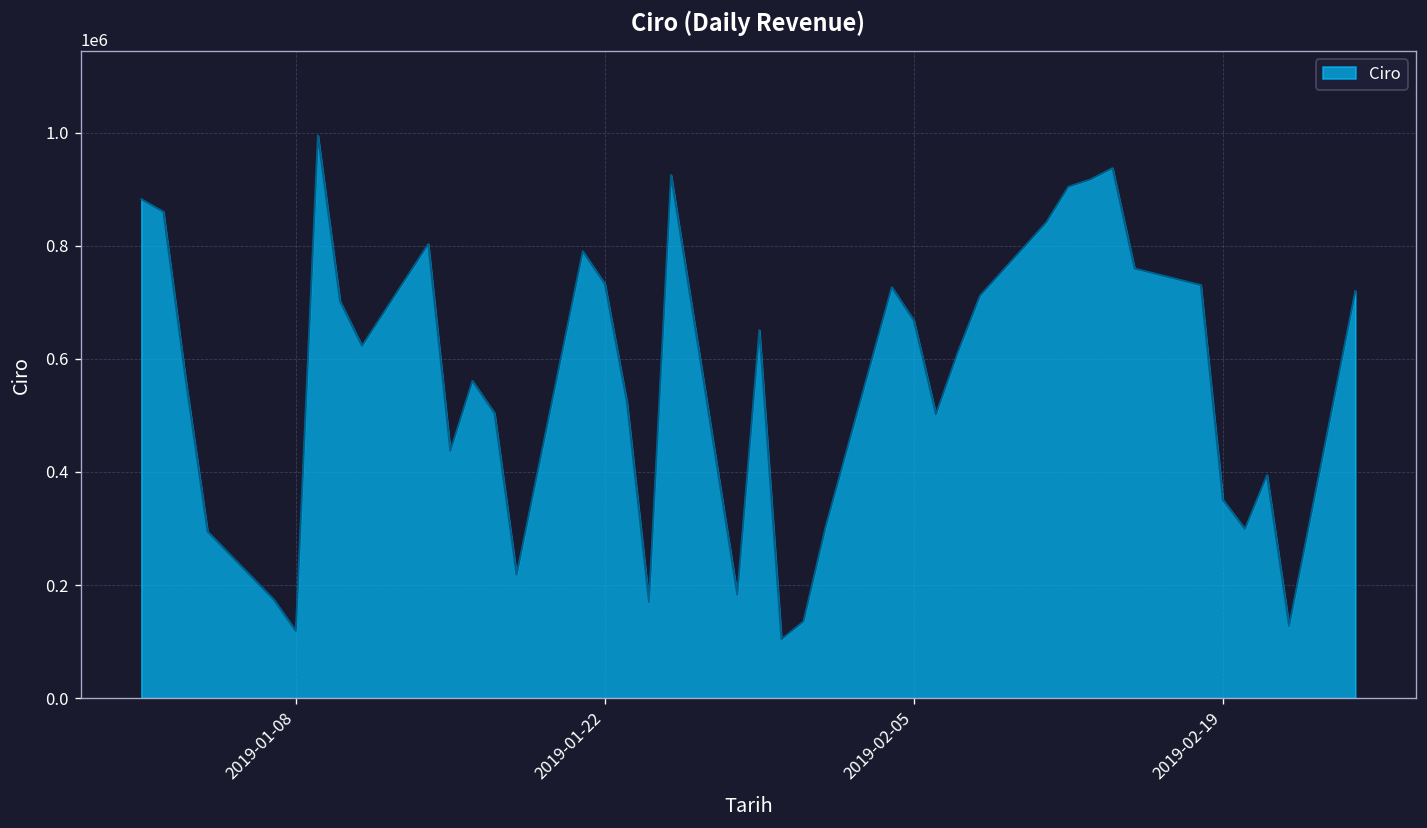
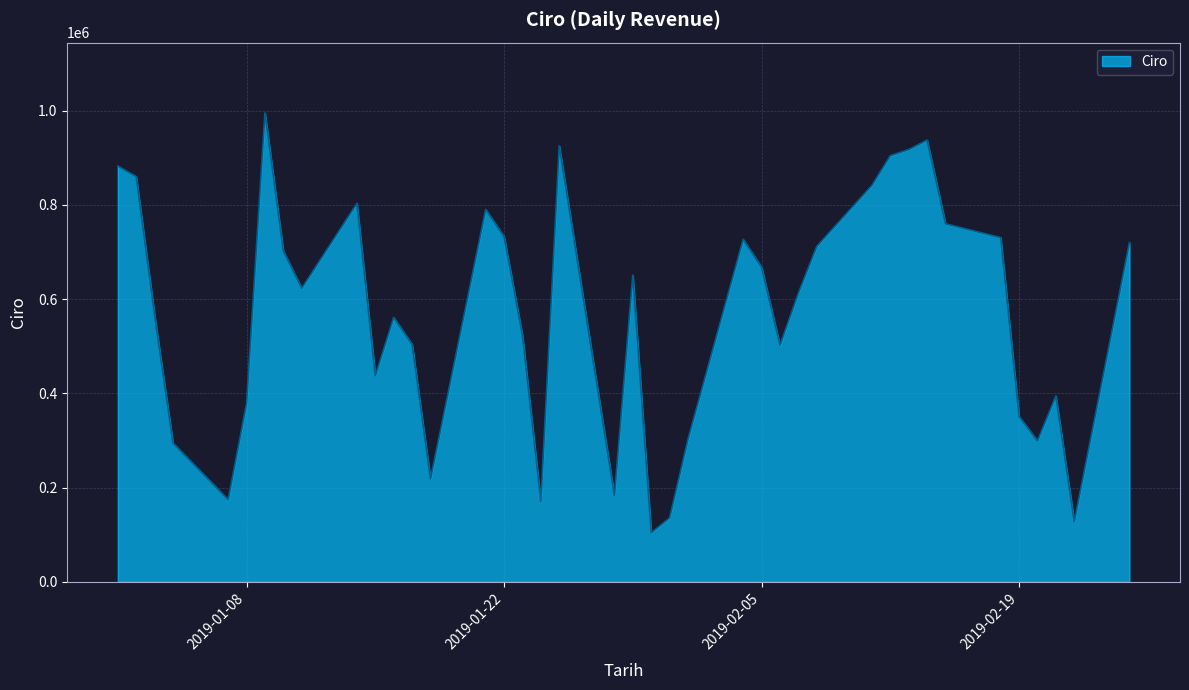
2019-01-08: 120000 -> 380000
